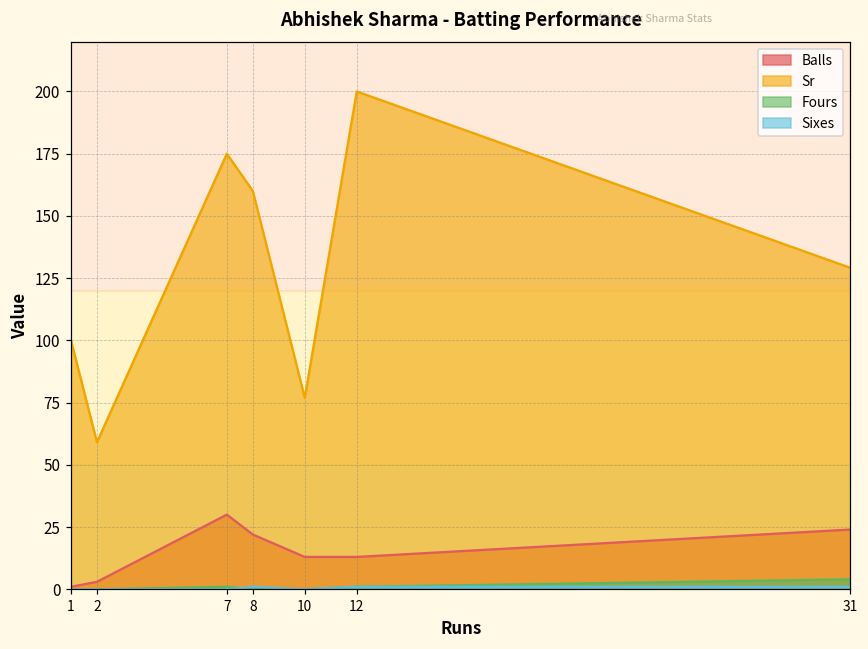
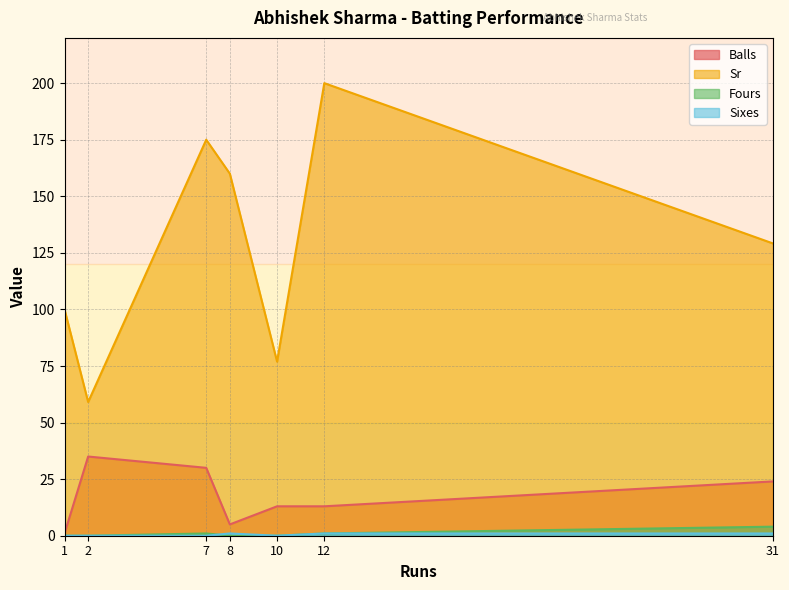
Balls, 2: 3 -> 35
Balls, 8: 22 -> 5
